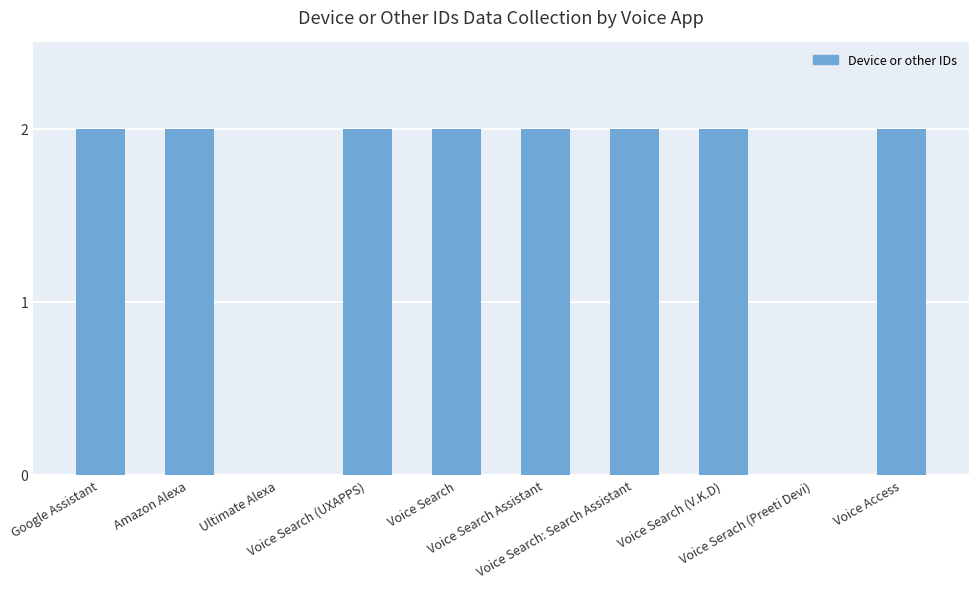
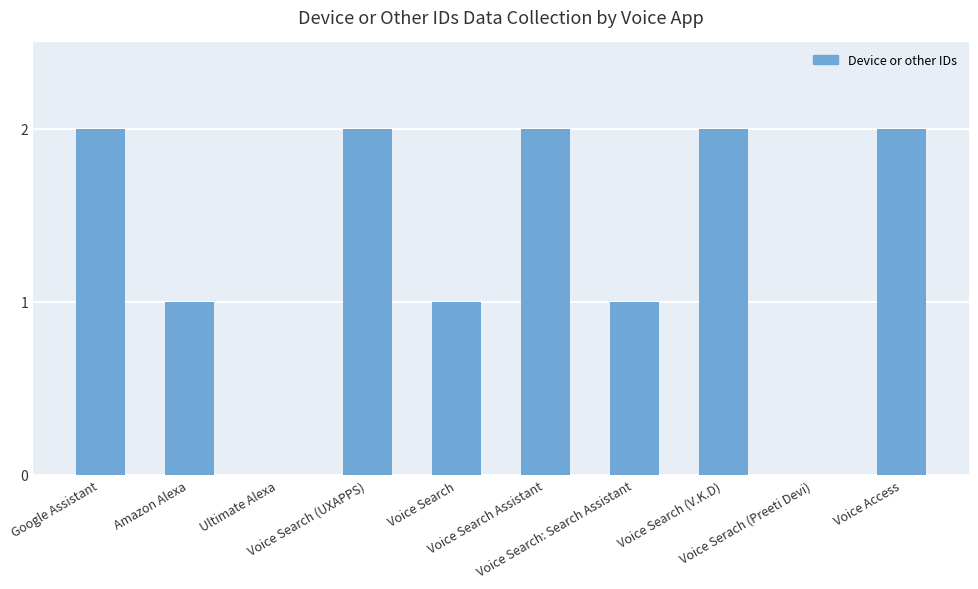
Amazon Alexa: 2 -> 1
Voice Search: 2 -> 1
Voice Search: Search Assistant: 2 -> 1
